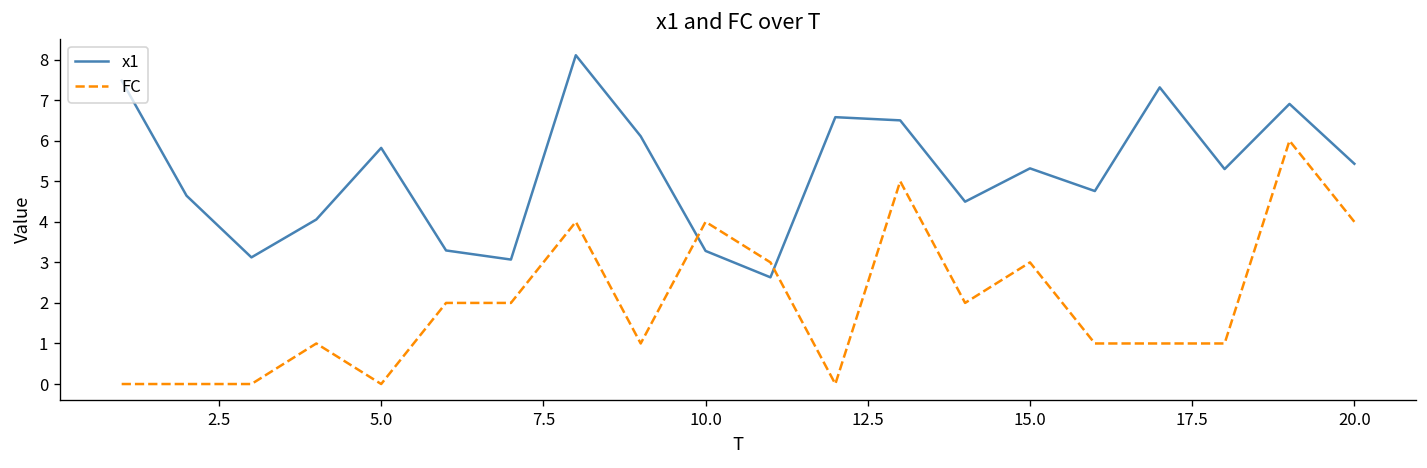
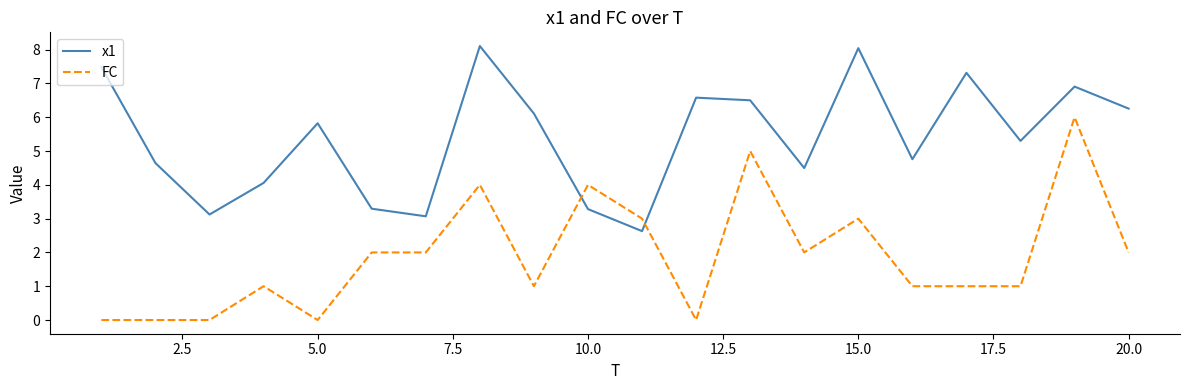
x1, 15.0: 5.3 -> 8.0
x1, 20.0: 5.4 -> 6.3
FC, 20.0: 4 -> 2
